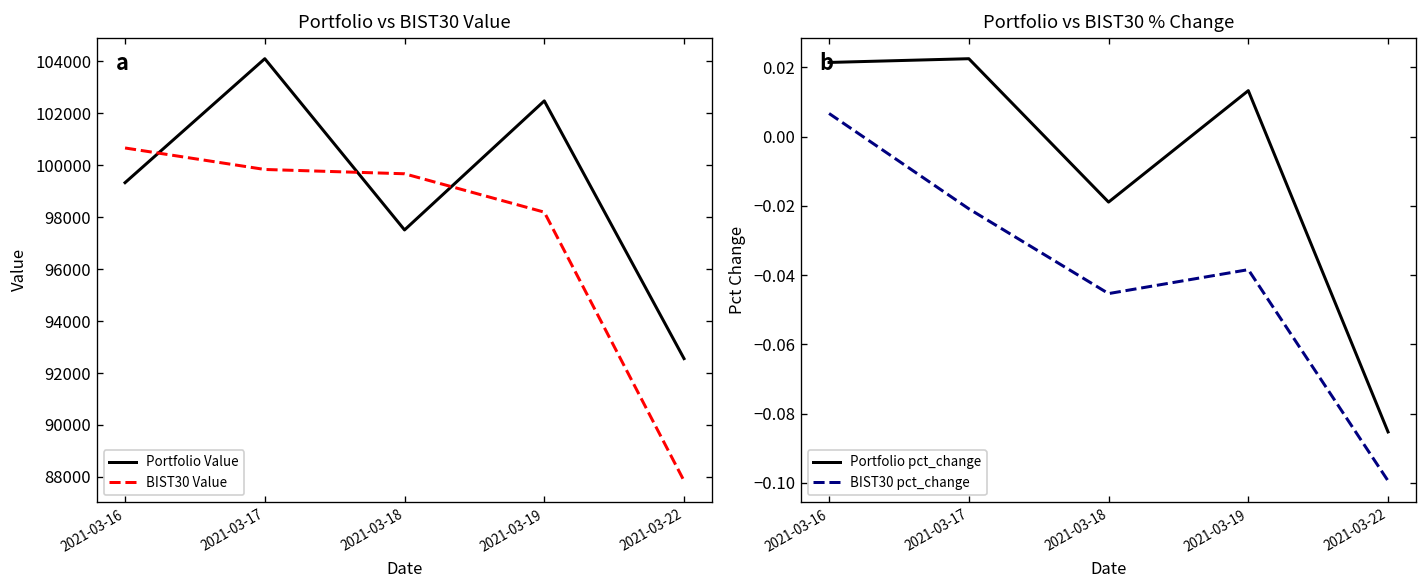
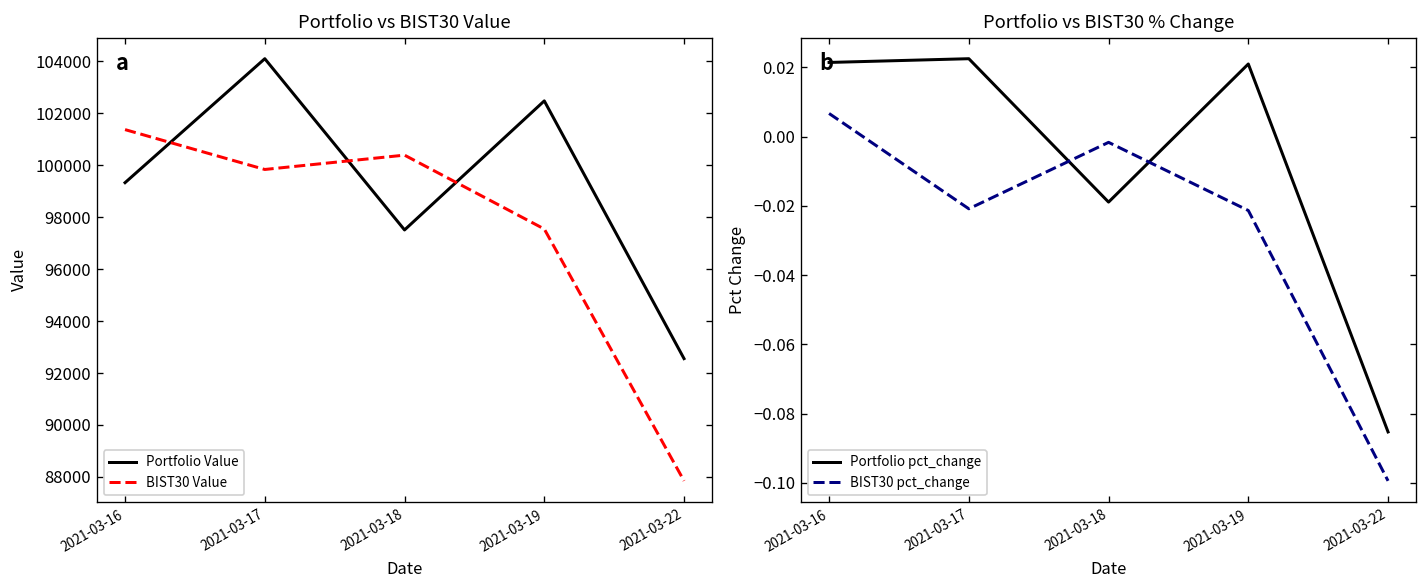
Portfolio vs BIST30 Value, BIST30 Value, 2021-03-16: 100700 -> 101400
Portfolio vs BIST30 Value, BIST30 Value, 2021-03-18: 99700 -> 100400
Portfolio vs BIST30 Value, BIST30 Value, 2021-03-19: 98200 -> 97500
Portfolio vs BIST30 % Change, BIST30 pct_change, 2021-03-18: -0.045 -> -0.002
Portfolio vs BIST30 % Change, Portfolio pct_change, 2021-03-19: 0.013 -> 0.021
Portfolio vs BIST30 % Change, BIST30 pct_change, 2021-03-19: -0.038 -> -0.021
